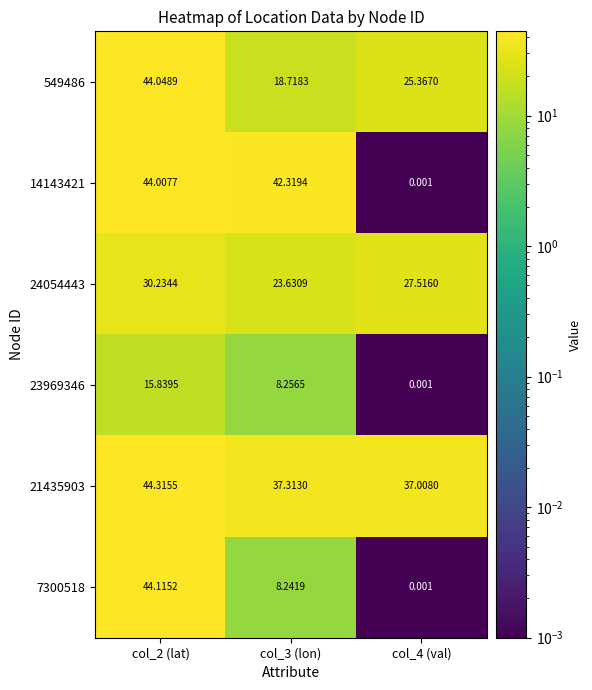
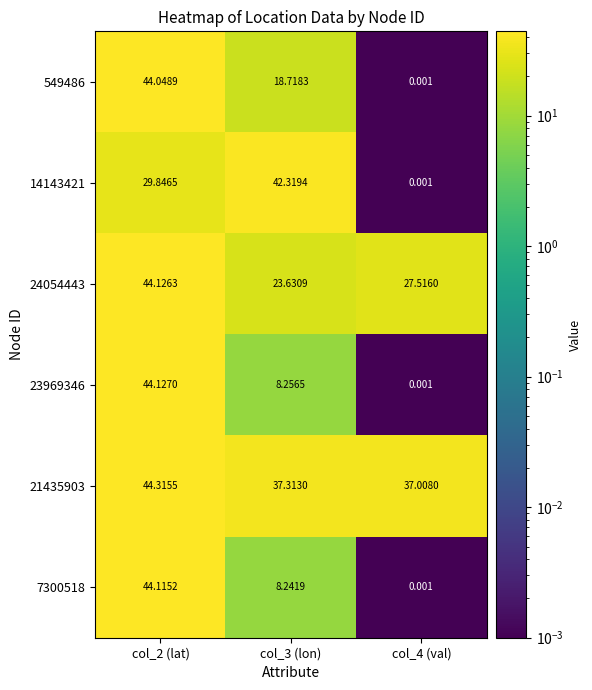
549486, col_4 (val): 25.3670 -> 0.001
14143421, col_2 (lat): 44.0077 -> 29.8465
24054443, col_2 (lat): 30.2344 -> 44.1263
23969346, col_2 (lat): 15.8395 -> 44.1270
